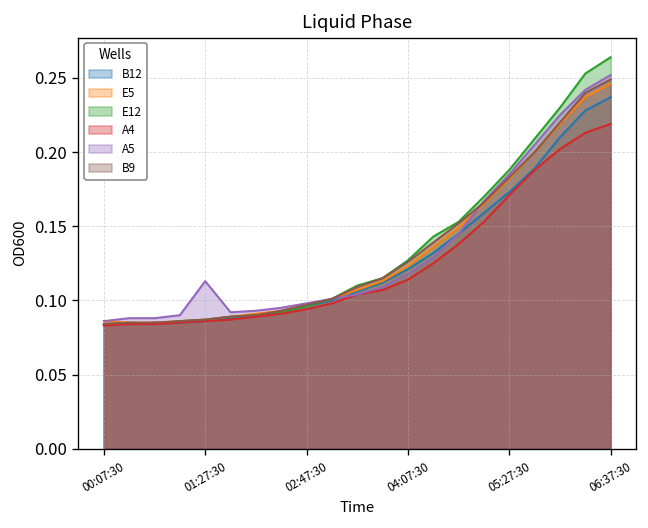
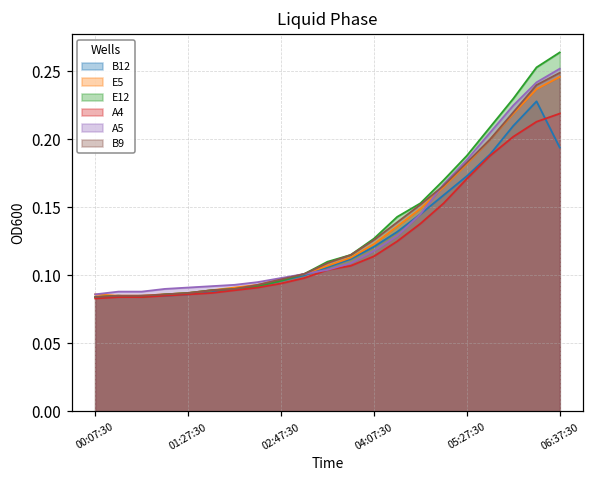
A5, 01:27:30: 0.113 -> 0.091
B12, 06:37:30: 0.237 -> 0.194
